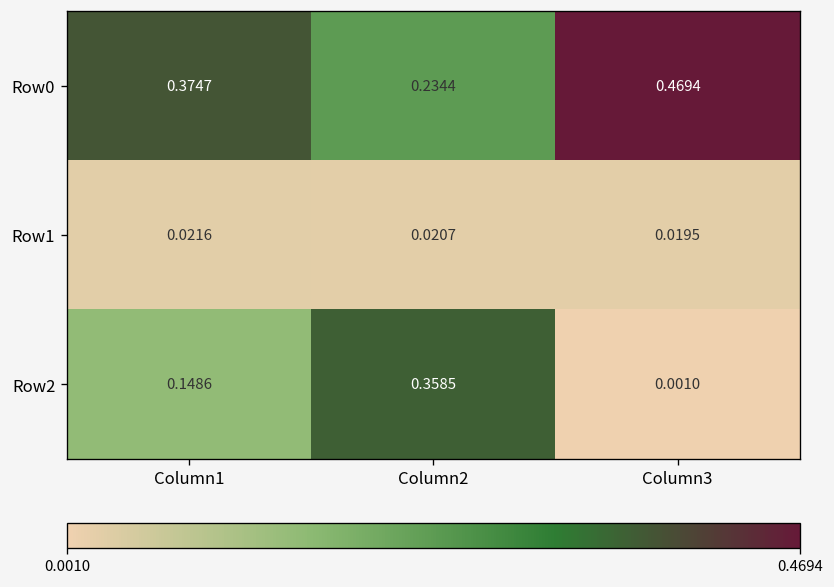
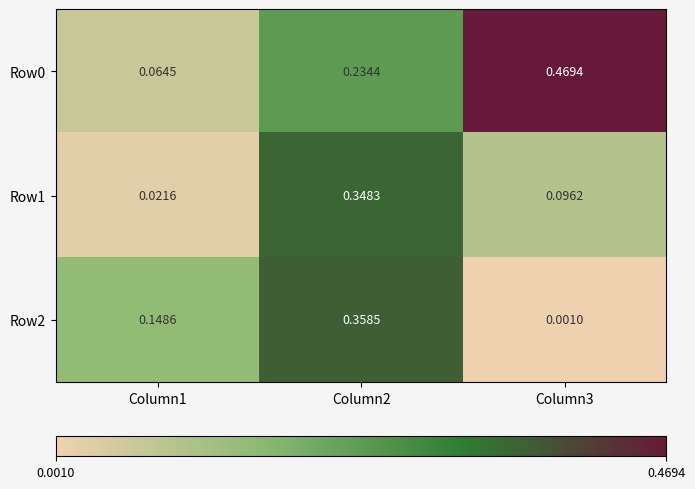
Row0, Column1: 0.3747 -> 0.0645
Row1, Column2: 0.0207 -> 0.3483
Row1, Column3: 0.0195 -> 0.0962
